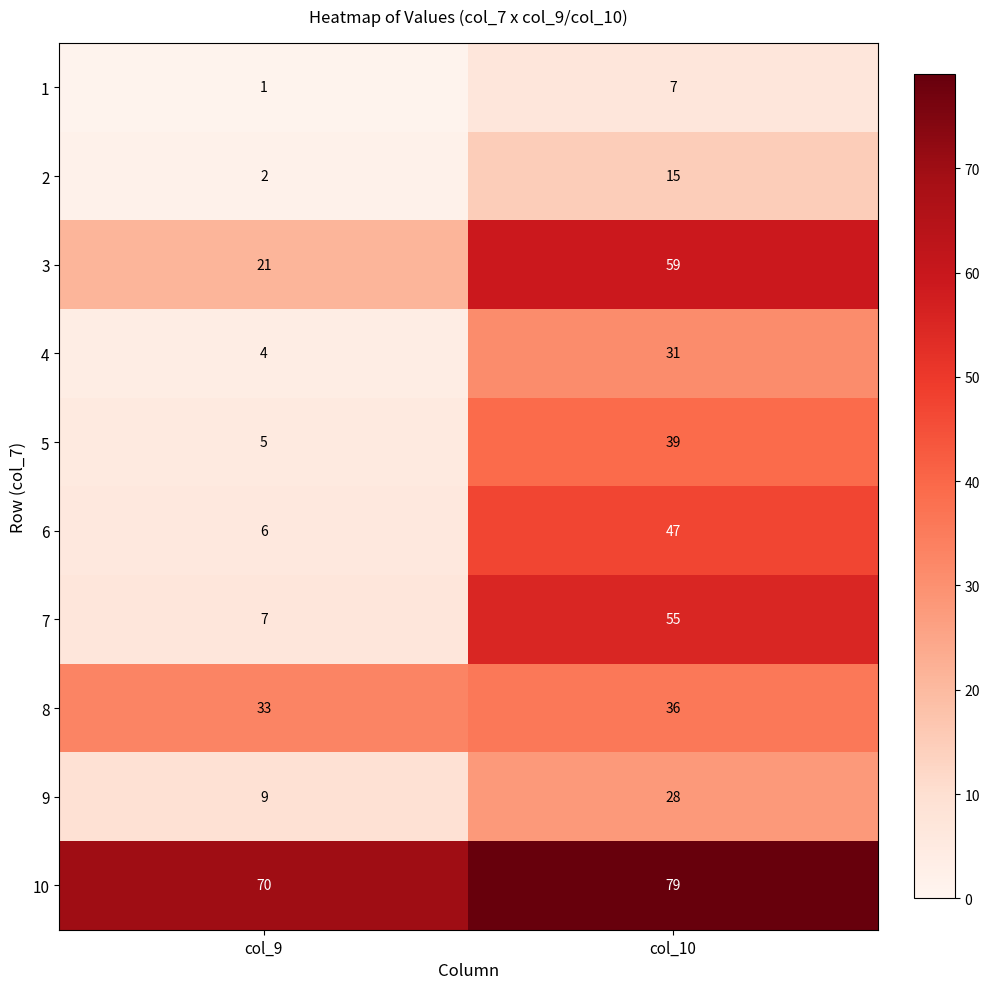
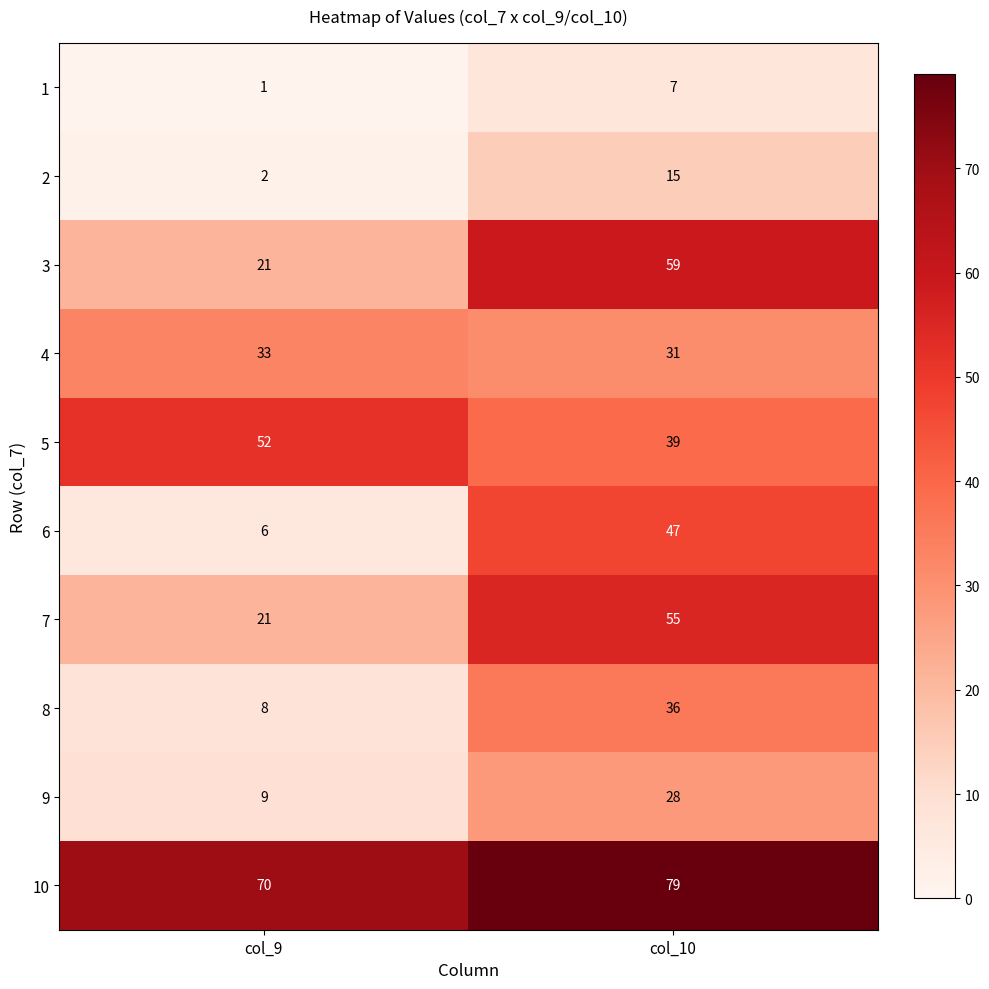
4, col_9: 4 -> 33
5, col_9: 5 -> 52
7, col_9: 7 -> 21
8, col_9: 33 -> 8
